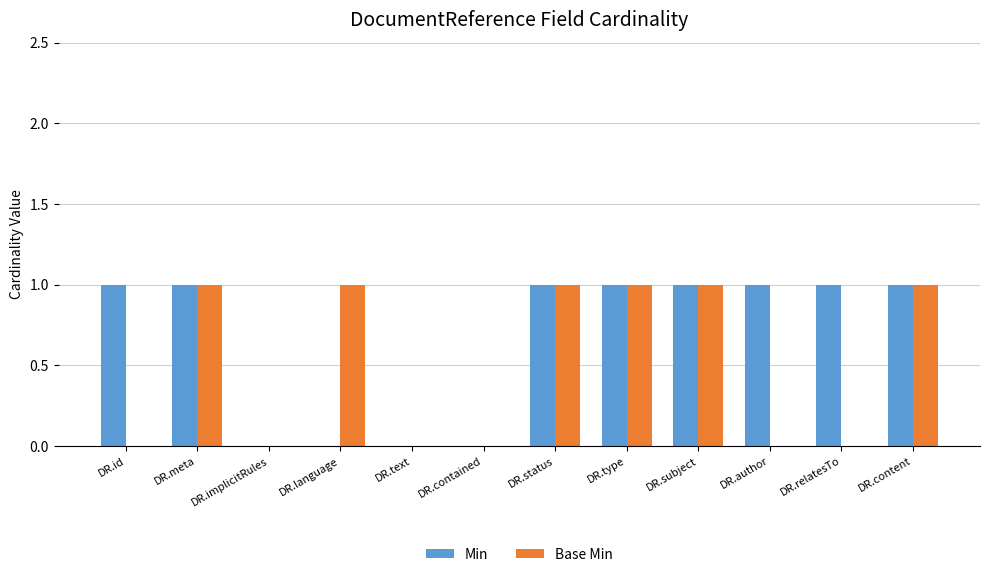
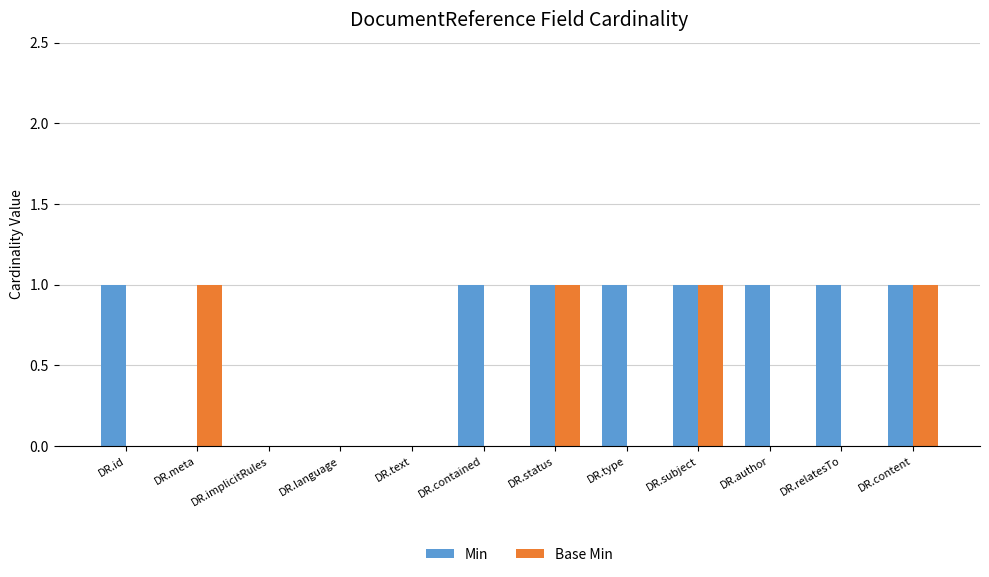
Min, DR.meta: 1 -> 0
Base Min, DR.language: 1 -> 0
Min, DR.contained: 0 -> 1
Base Min, DR.type: 1 -> 0
